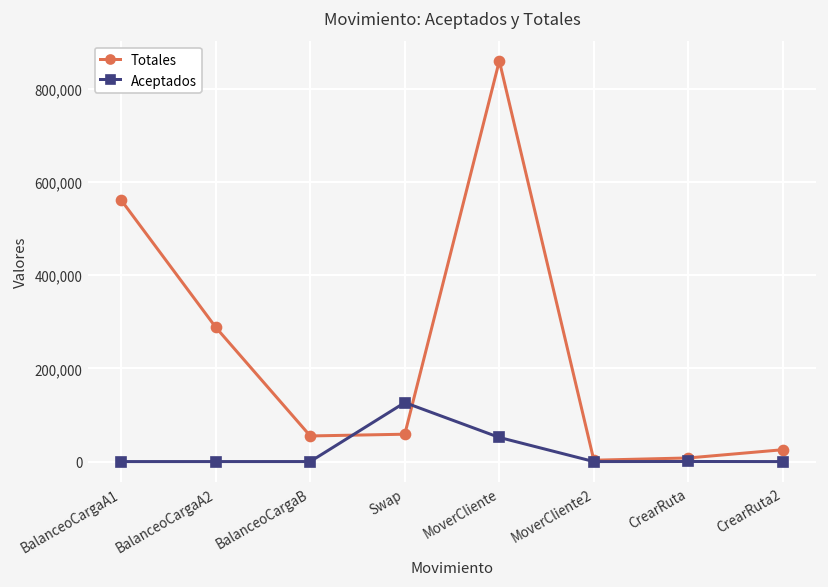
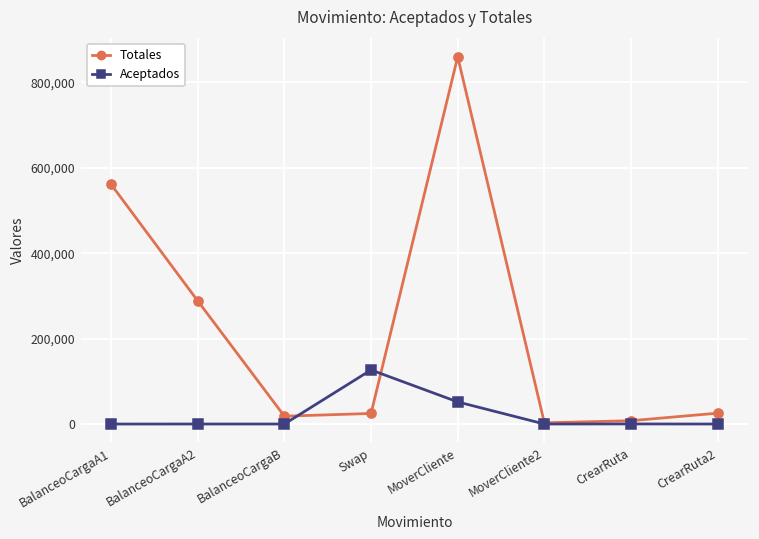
Totales, BalanceoCargaB: 50,000 -> 20,000
Totales, Swap: 60,000 -> 20,000
